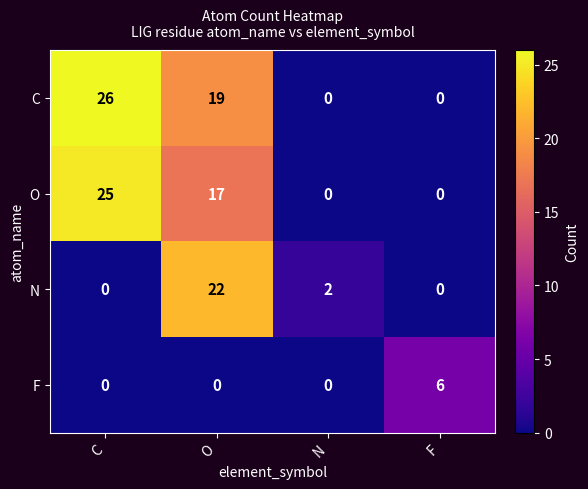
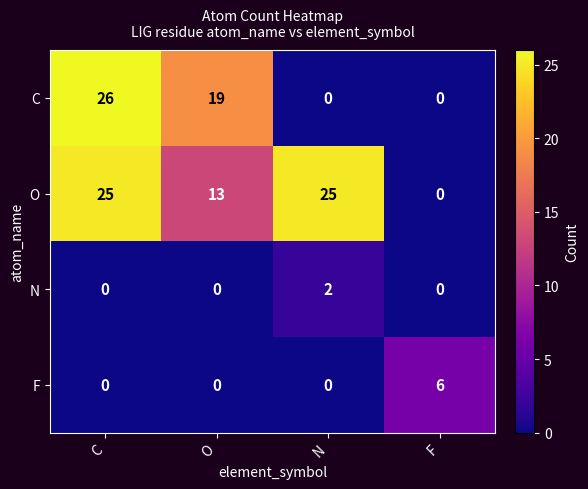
O, O: 17 -> 13
O, N: 0 -> 25
N, O: 22 -> 0
